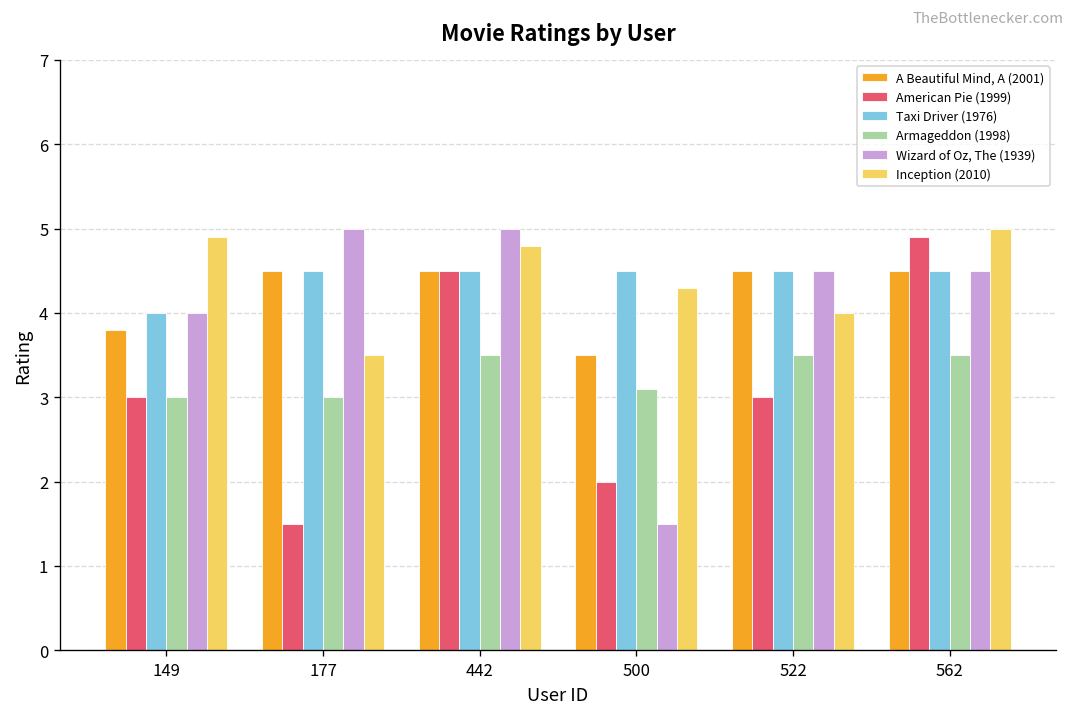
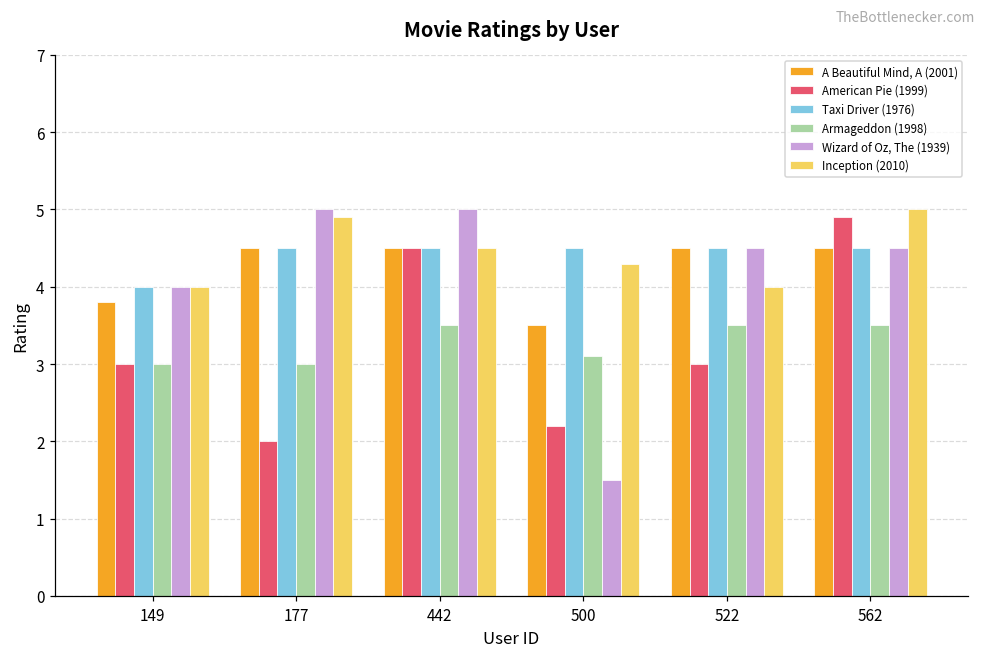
Inception (2010), 149: 4.9 -> 4.0
American Pie (1999), 177: 1.5 -> 2.0
Inception (2010), 177: 3.5 -> 4.9
Inception (2010), 442: 4.8 -> 4.5
American Pie (1999), 500: 2.0 -> 2.2
